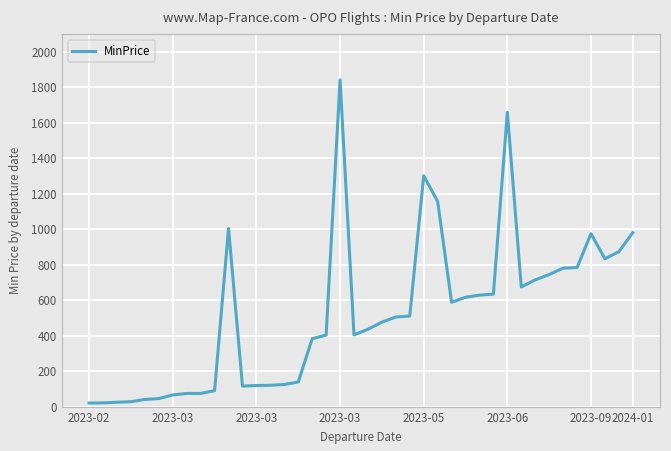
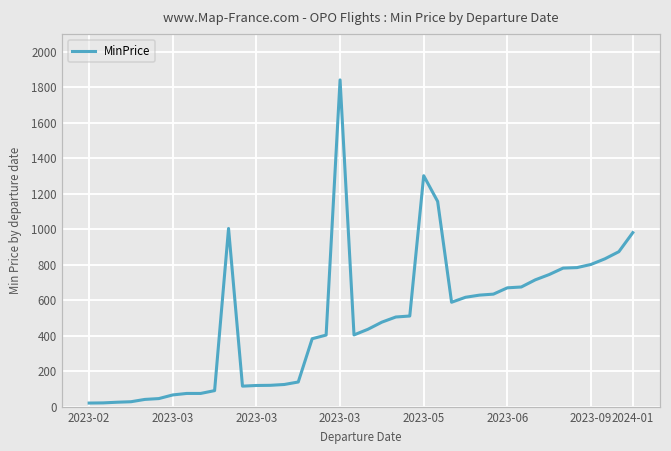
2023-06: 1660 -> 670
2023-09: 970 -> 800
